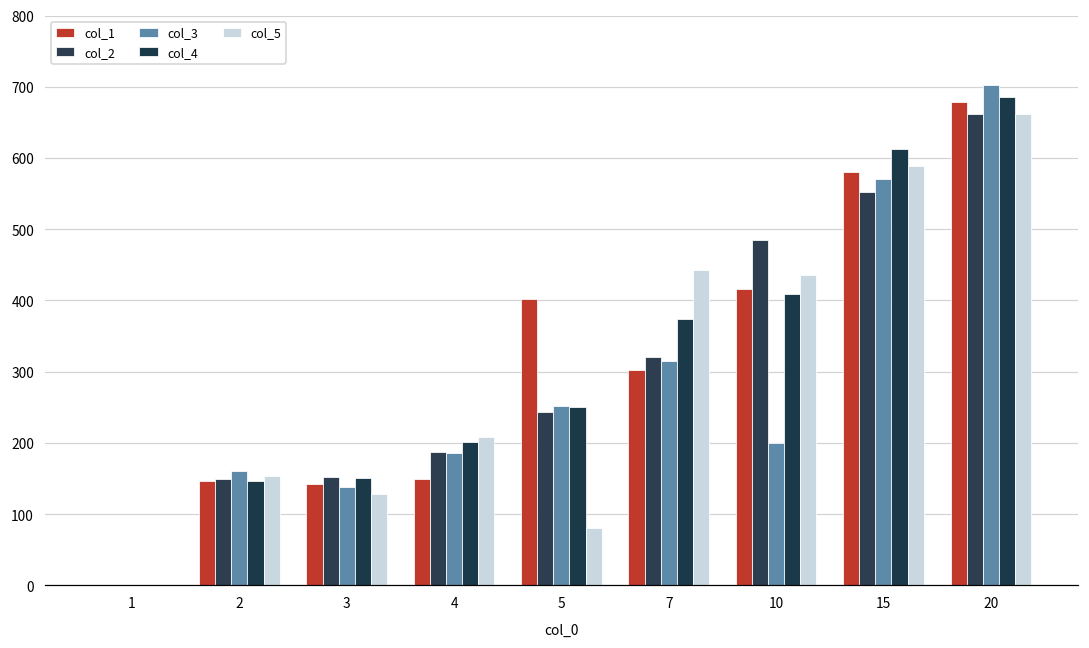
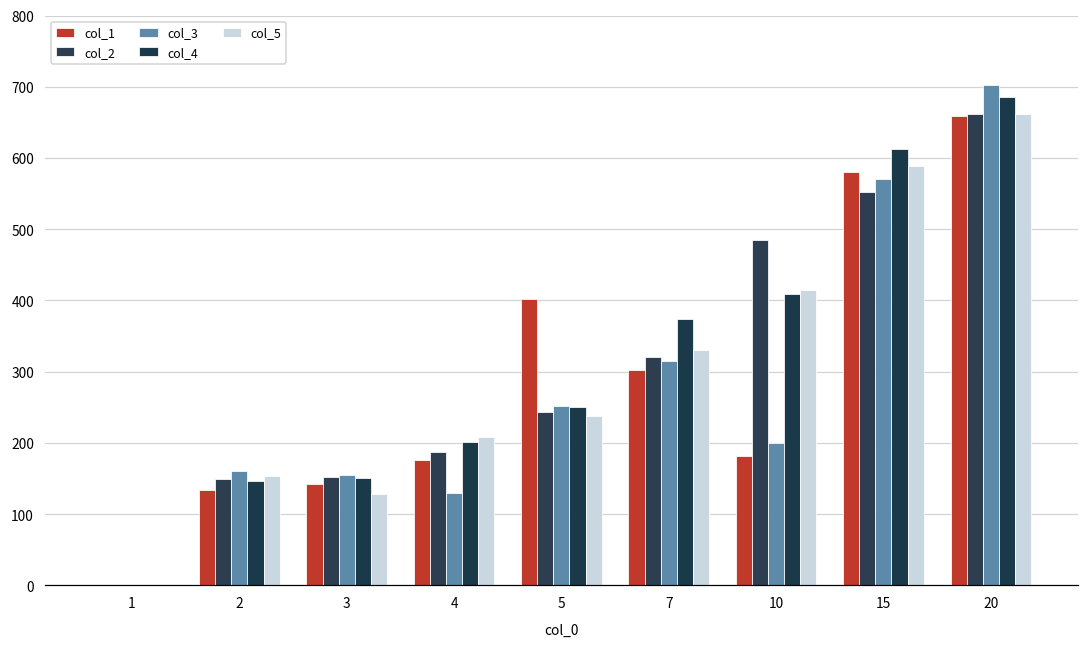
col_1, 2: 150 -> 130
col_3, 3: 140 -> 160
col_1, 4: 150 -> 180
col_3, 4: 190 -> 130
col_5, 5: 80 -> 240
col_5, 7: 440 -> 330
col_1, 10: 420 -> 180
col_5, 10: 440 -> 420
col_1, 20: 680 -> 660
